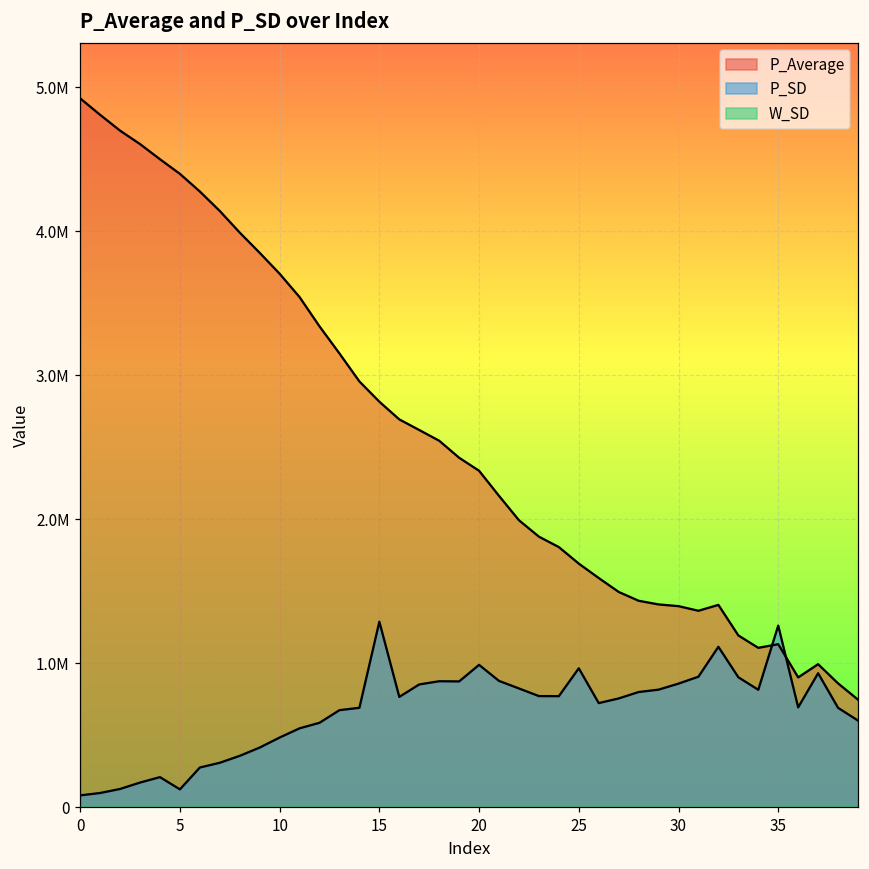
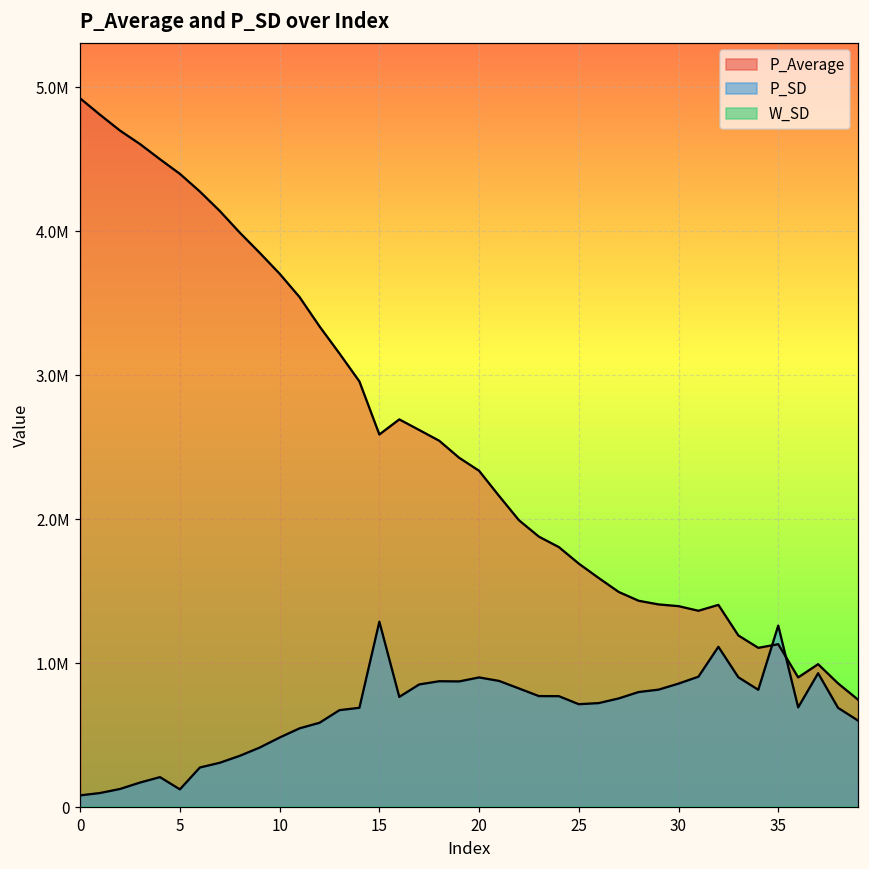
P_Average, 15: 2820000 -> 2590000
P_SD, 20: 990000 -> 900000
P_SD, 25: 960000 -> 710000
